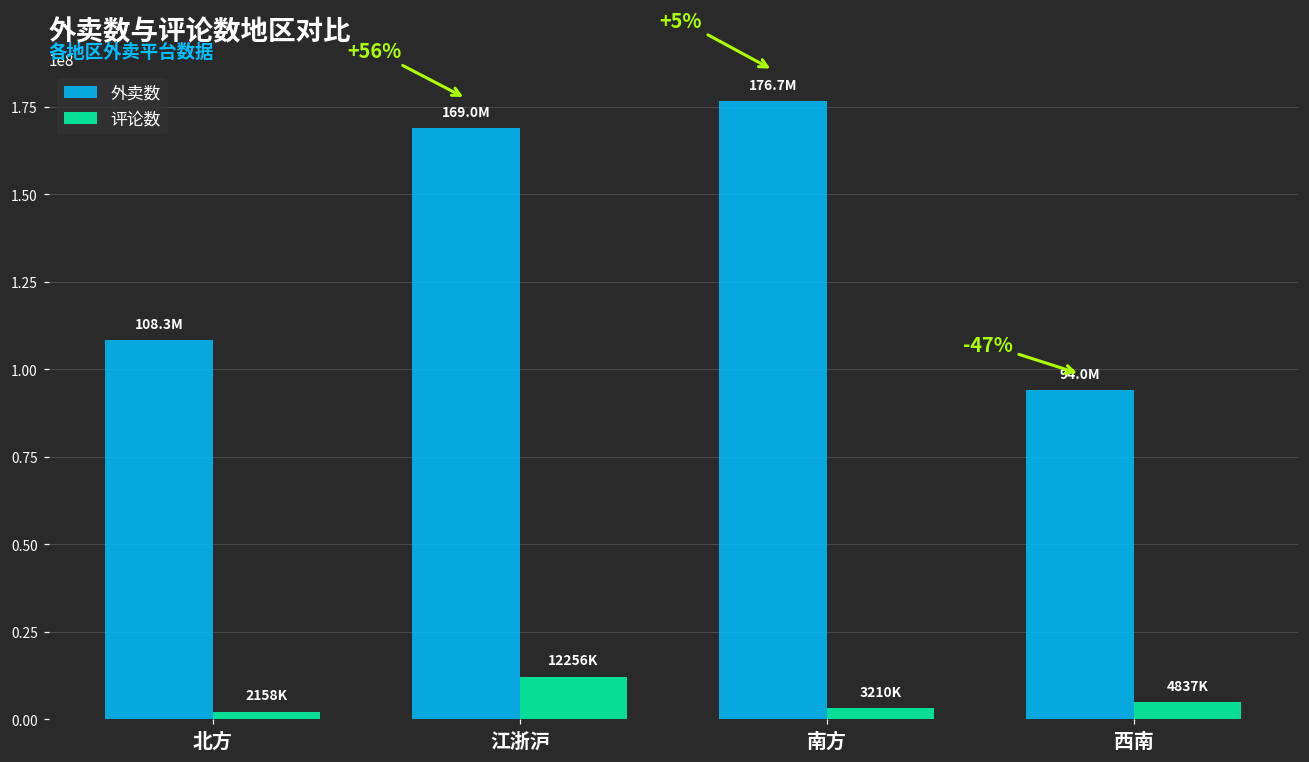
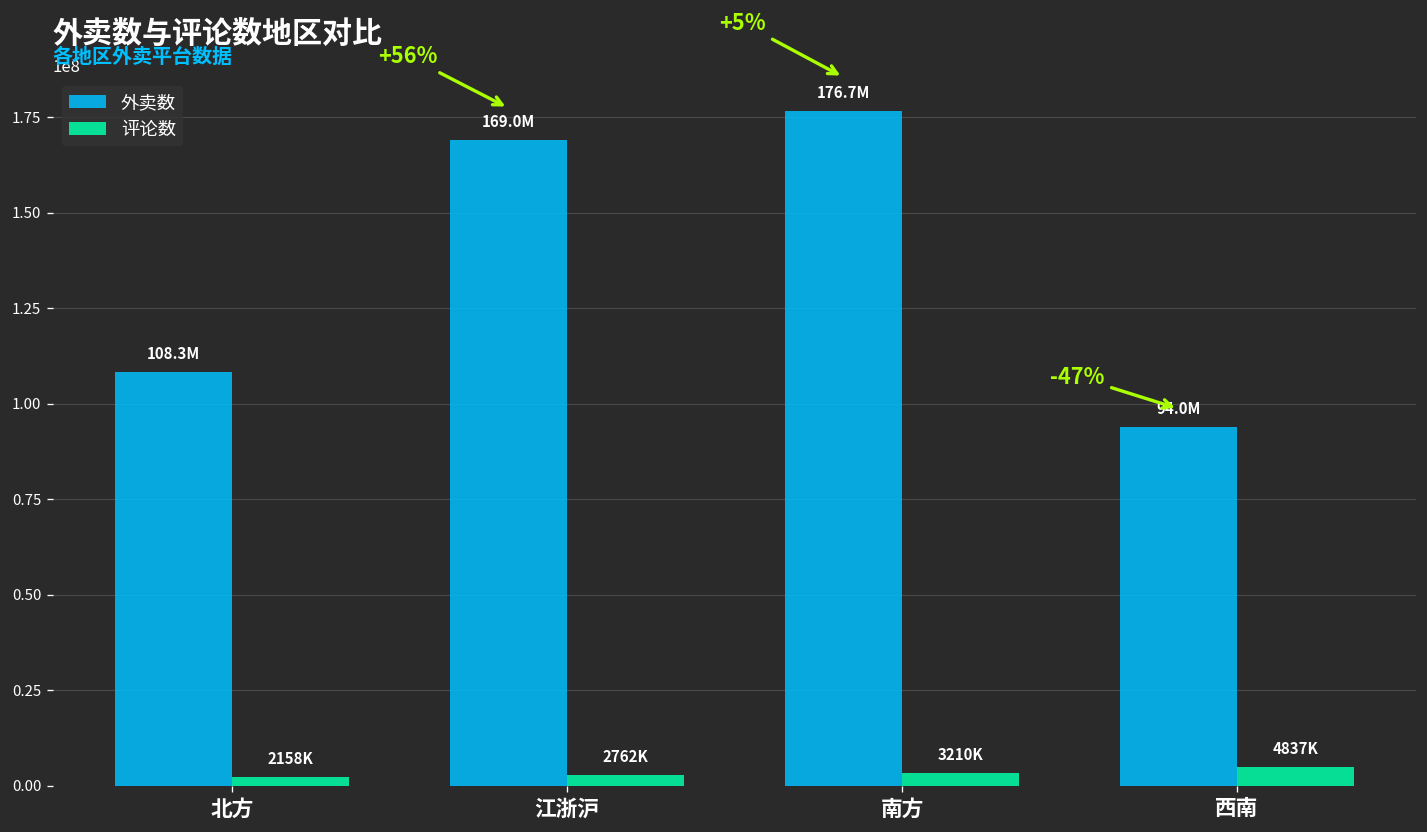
评论数, 江浙沪: 12256K -> 2762K
